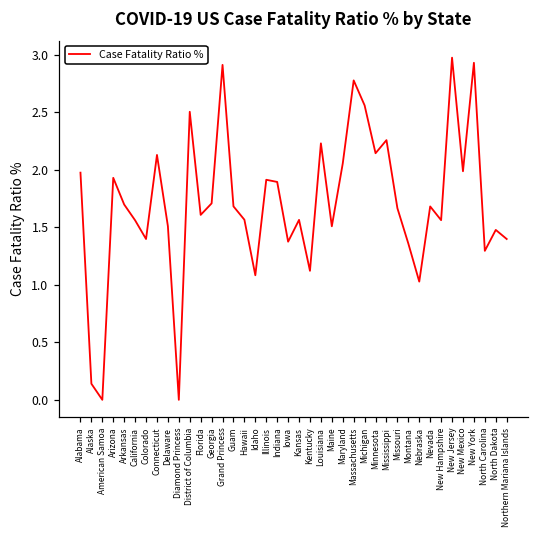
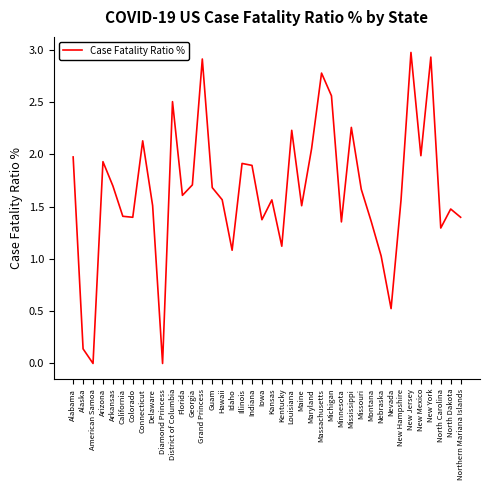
California: 1.56 -> 1.41
Minnesota: 2.14 -> 1.35
Nevada: 1.68 -> 0.52
